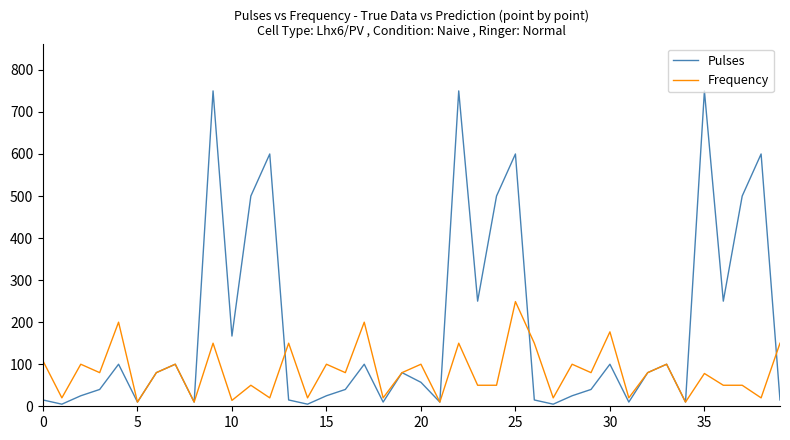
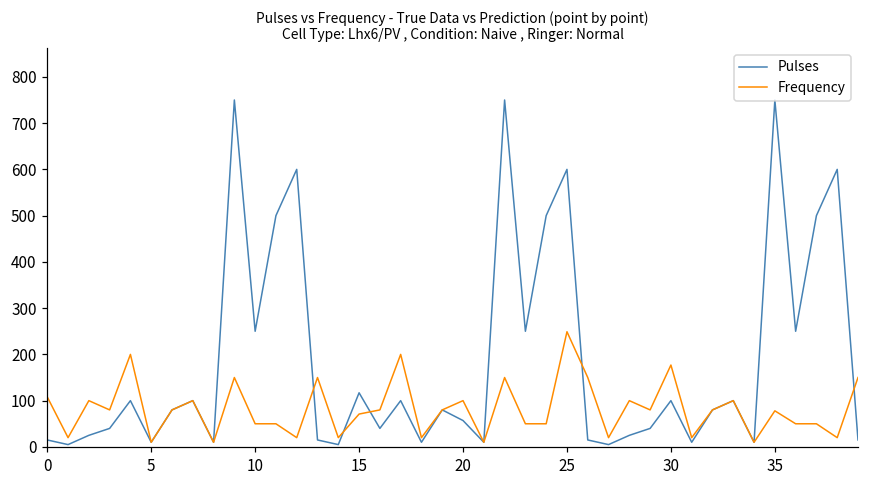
Pulses, 10: 170 -> 250
Frequency, 10: 10 -> 50
Pulses, 15: 30 -> 120
Frequency, 15: 100 -> 70
